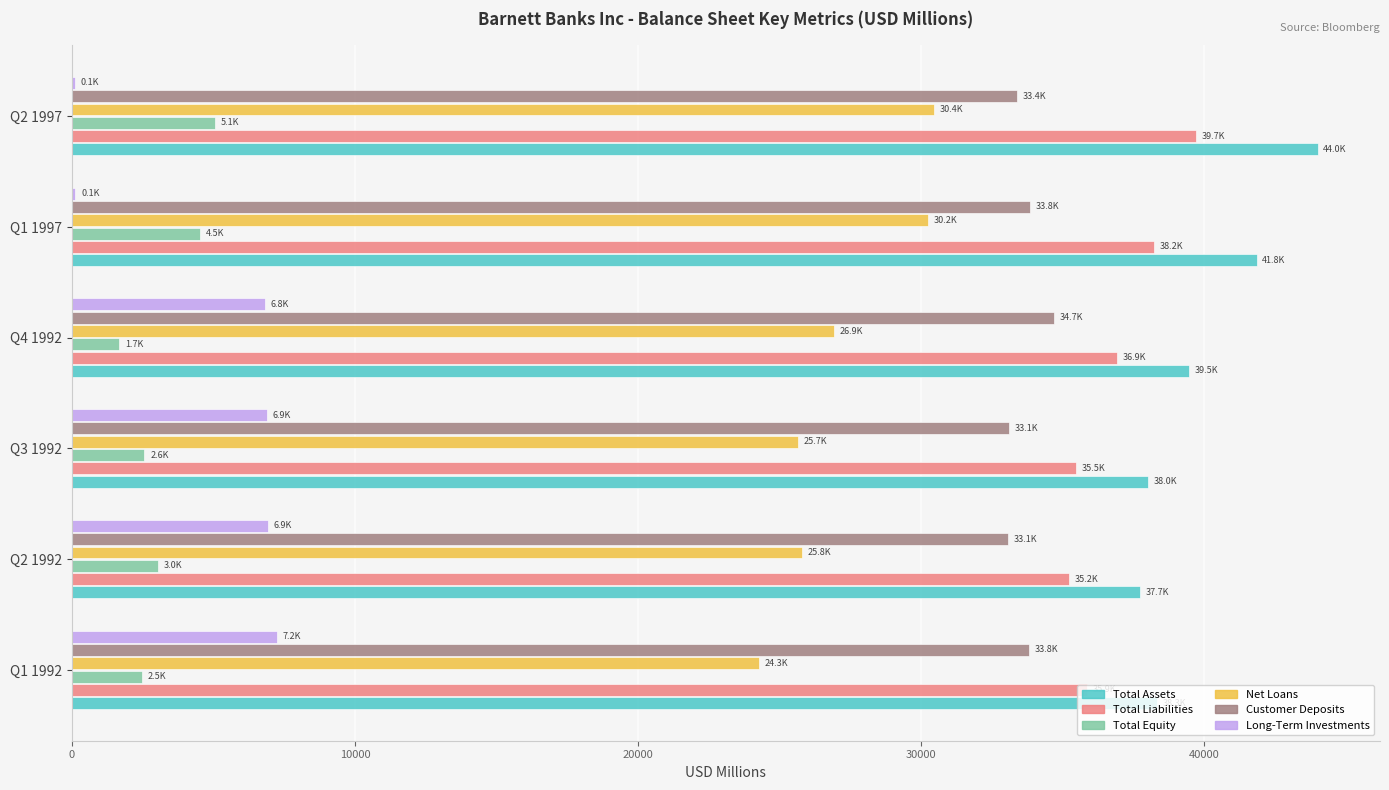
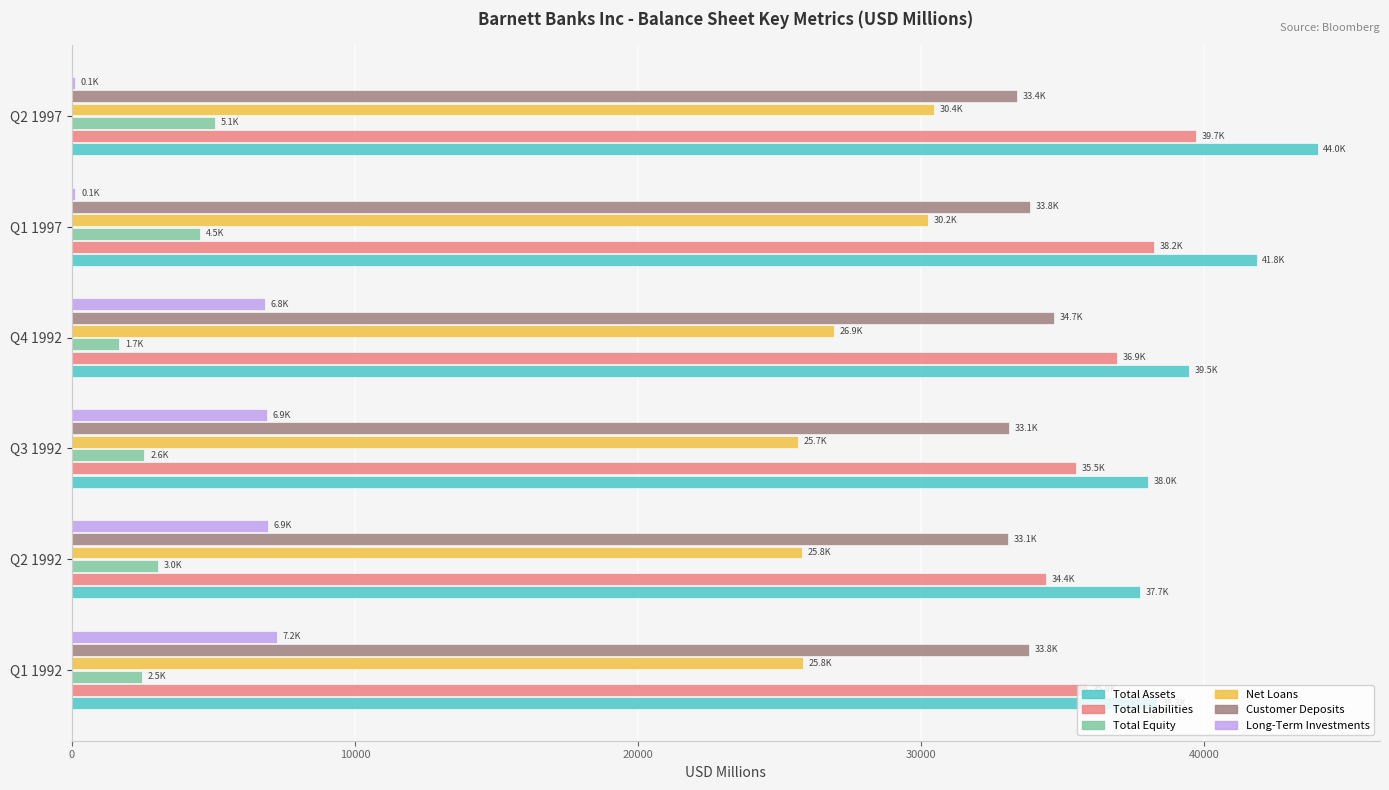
Total Liabilities, Q2 1992: 35.2K -> 34.4K
Net Loans, Q1 1992: 24.3K -> 25.8K
